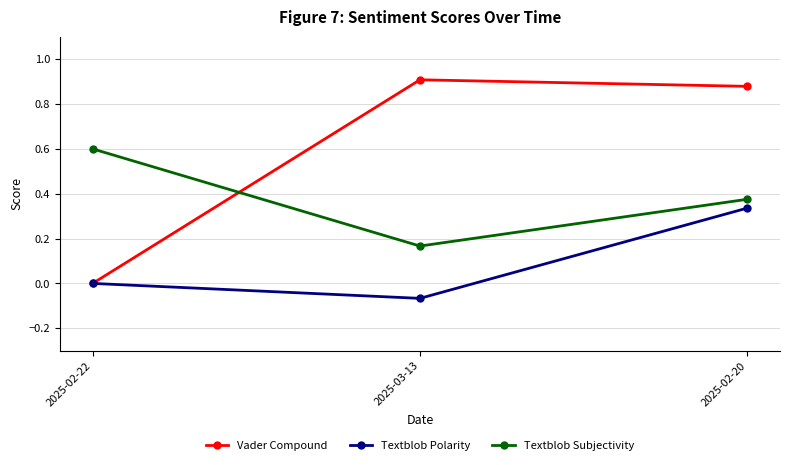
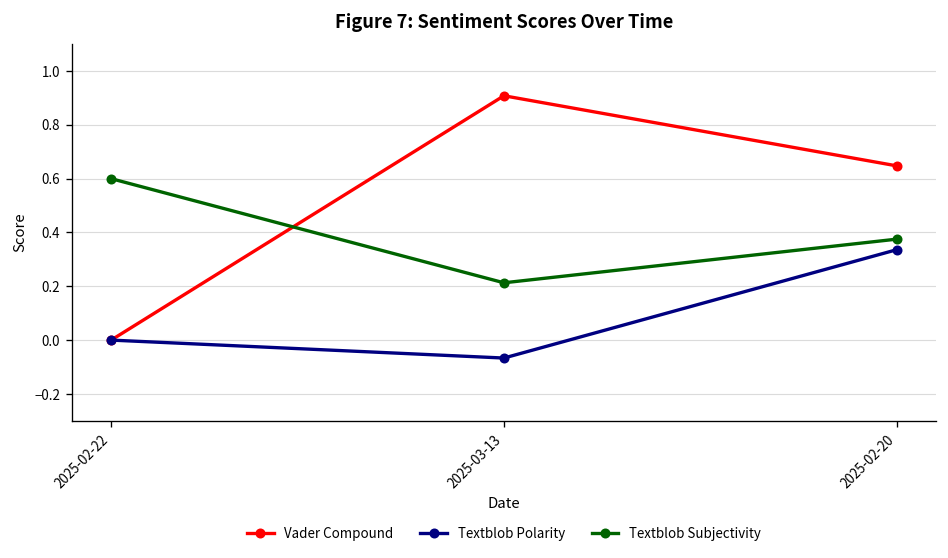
Textblob Subjectivity, 2025-03-13: 0.17 -> 0.21
Vader Compound, 2025-02-20: 0.88 -> 0.65
